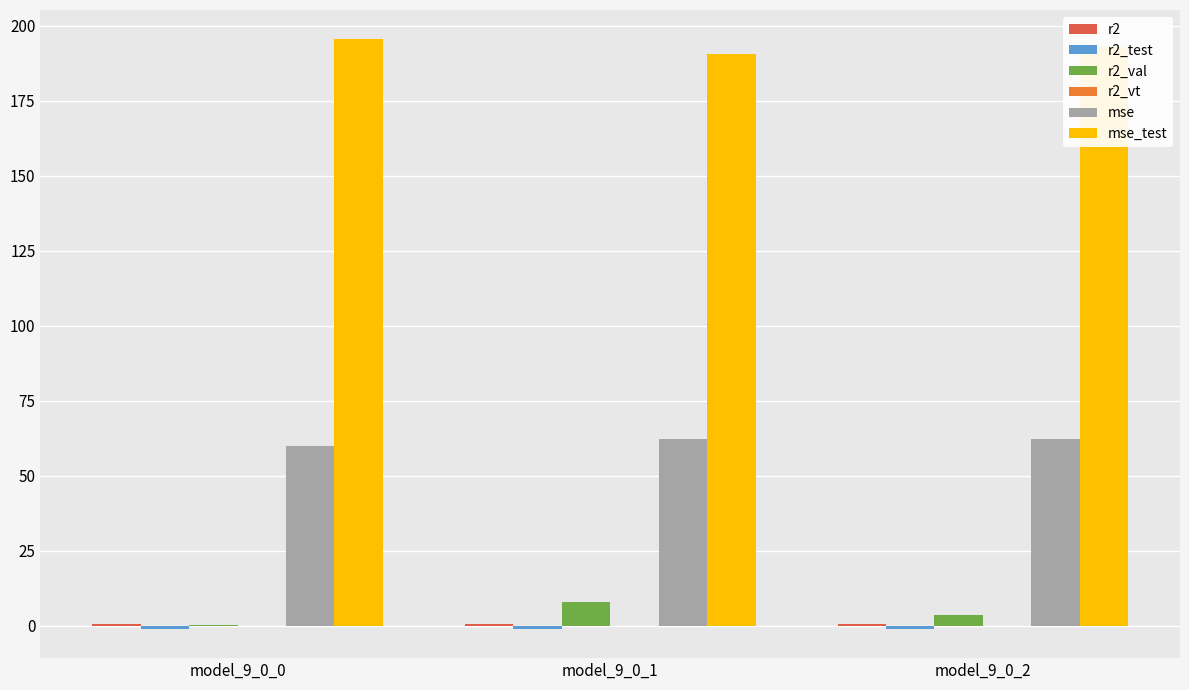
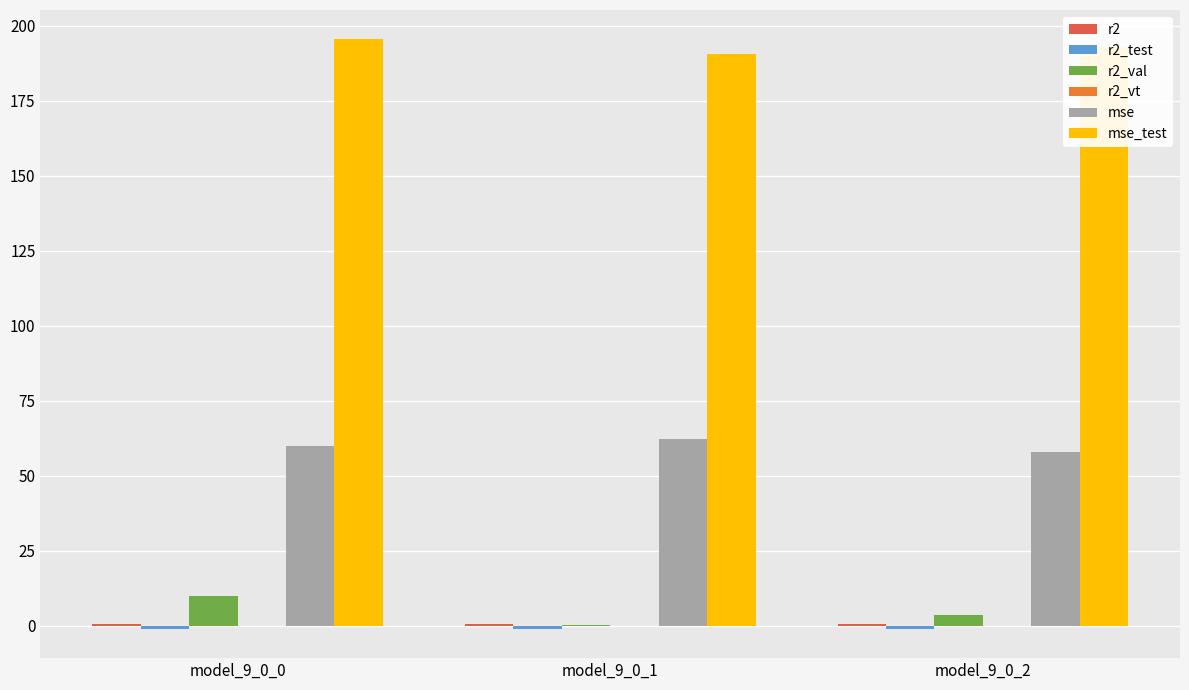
r2_val, model_9_0_0: 0 -> 10
r2_val, model_9_0_1: 8 -> 0
mse, model_9_0_2: 62 -> 58
